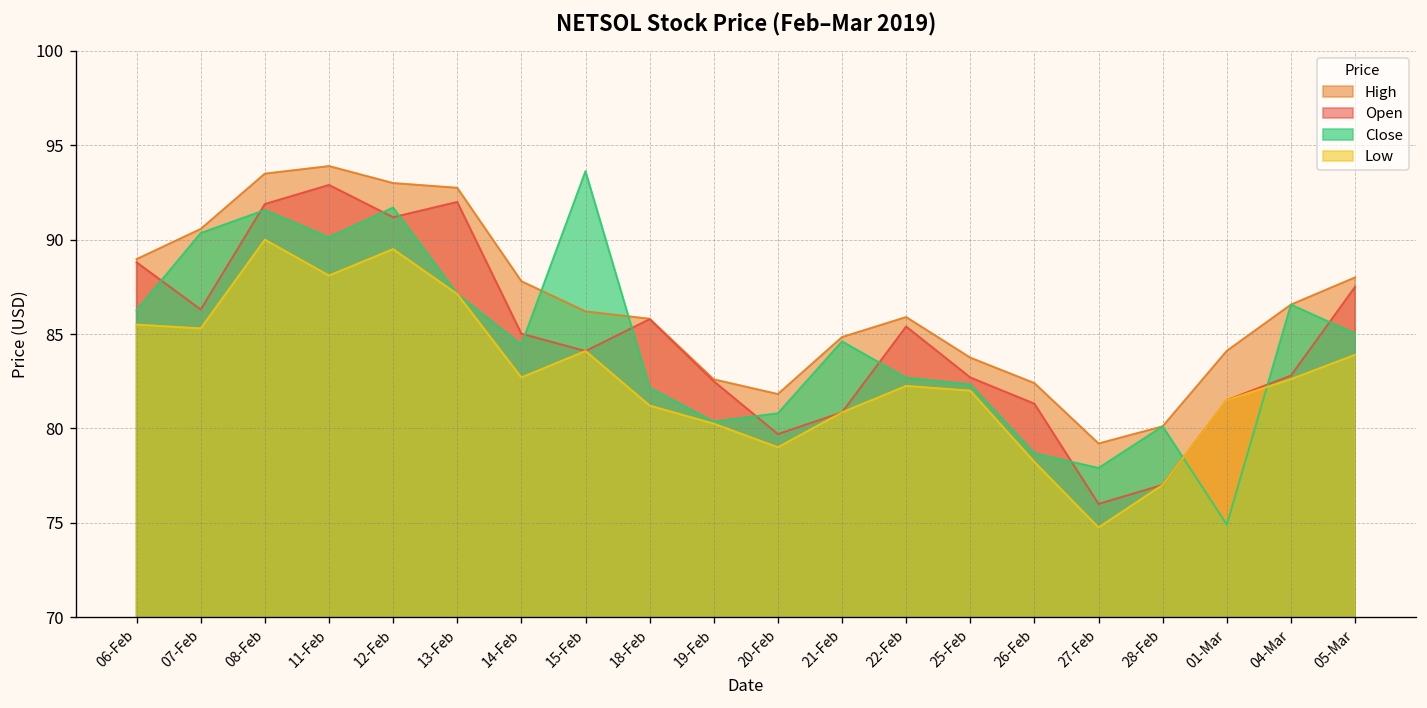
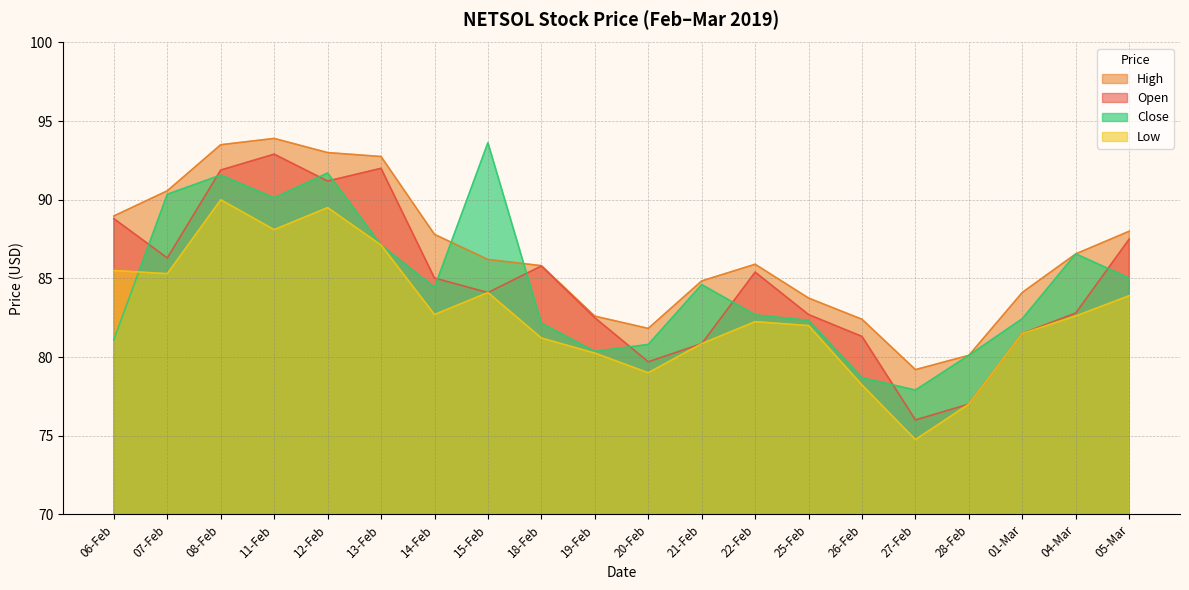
Close, 06-Feb: 86.3 -> 81.1
Close, 01-Mar: 74.9 -> 82.4
